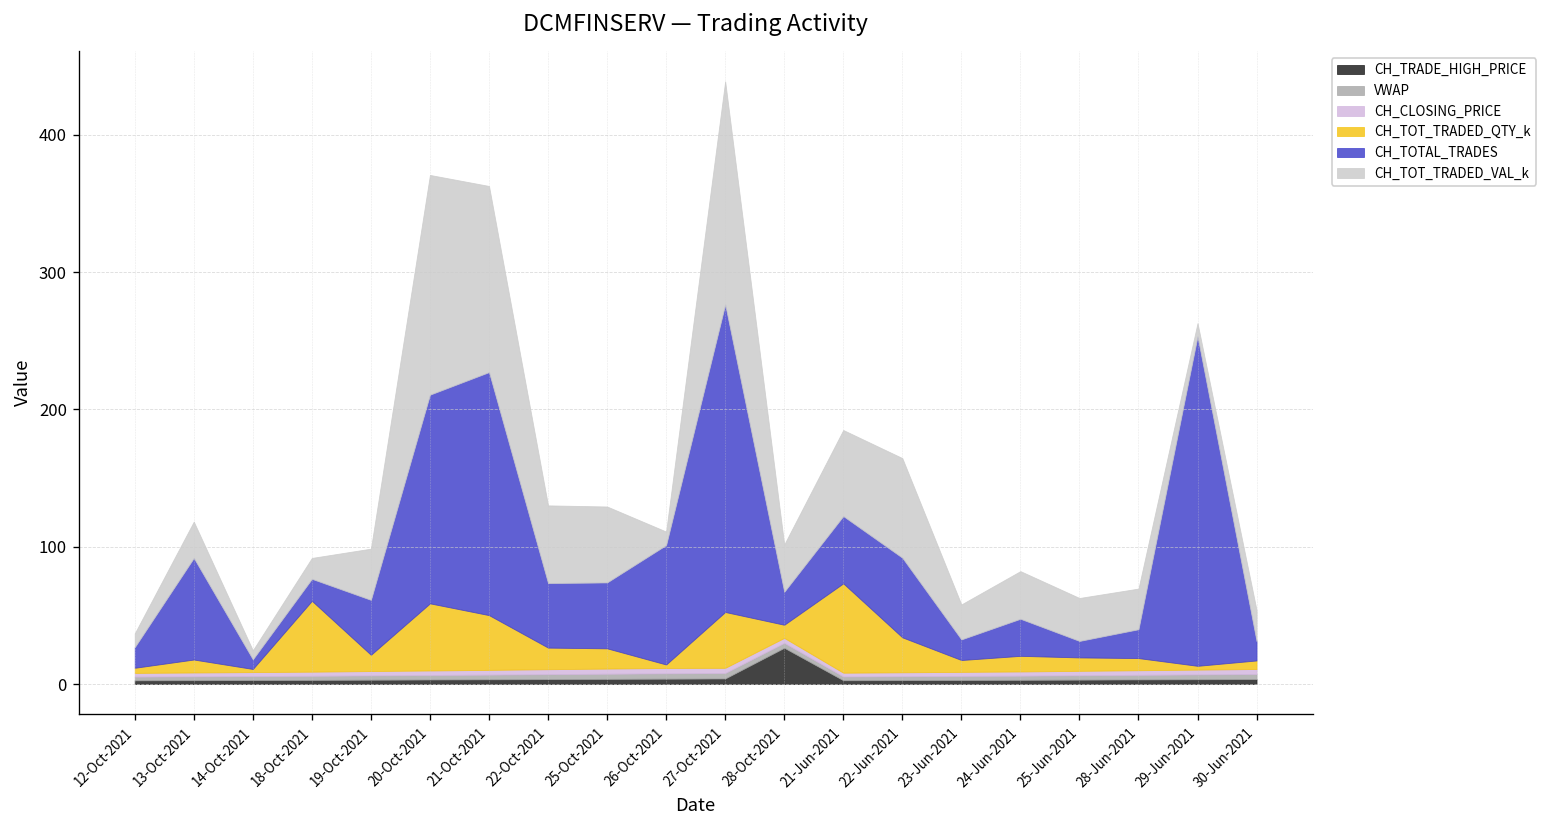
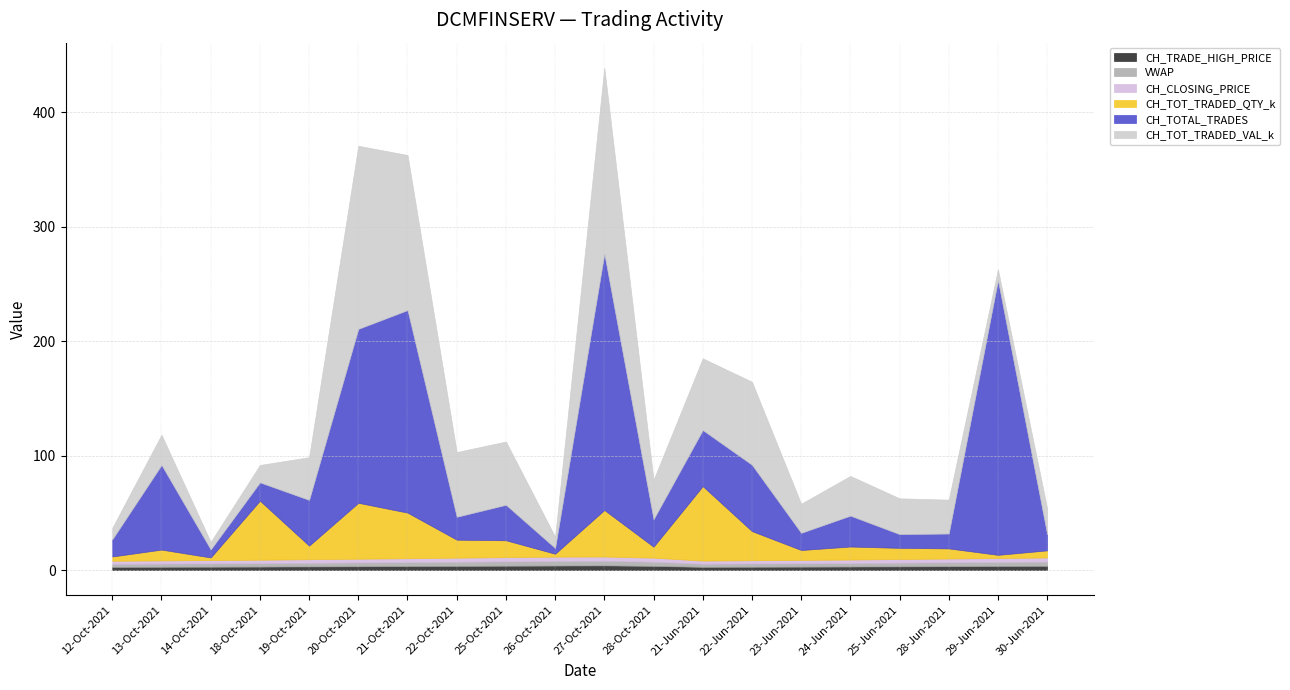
CH_TOTAL_TRADES, 22-Oct-2021: 47 -> 20
CH_TOTAL_TRADES, 25-Oct-2021: 48 -> 31
CH_TOTAL_TRADES, 26-Oct-2021: 87 -> 5
CH_TRADE_HIGH_PRICE, 28-Oct-2021: 26 -> 4
CH_TOTAL_TRADES, 28-Jun-2021: 21 -> 13
